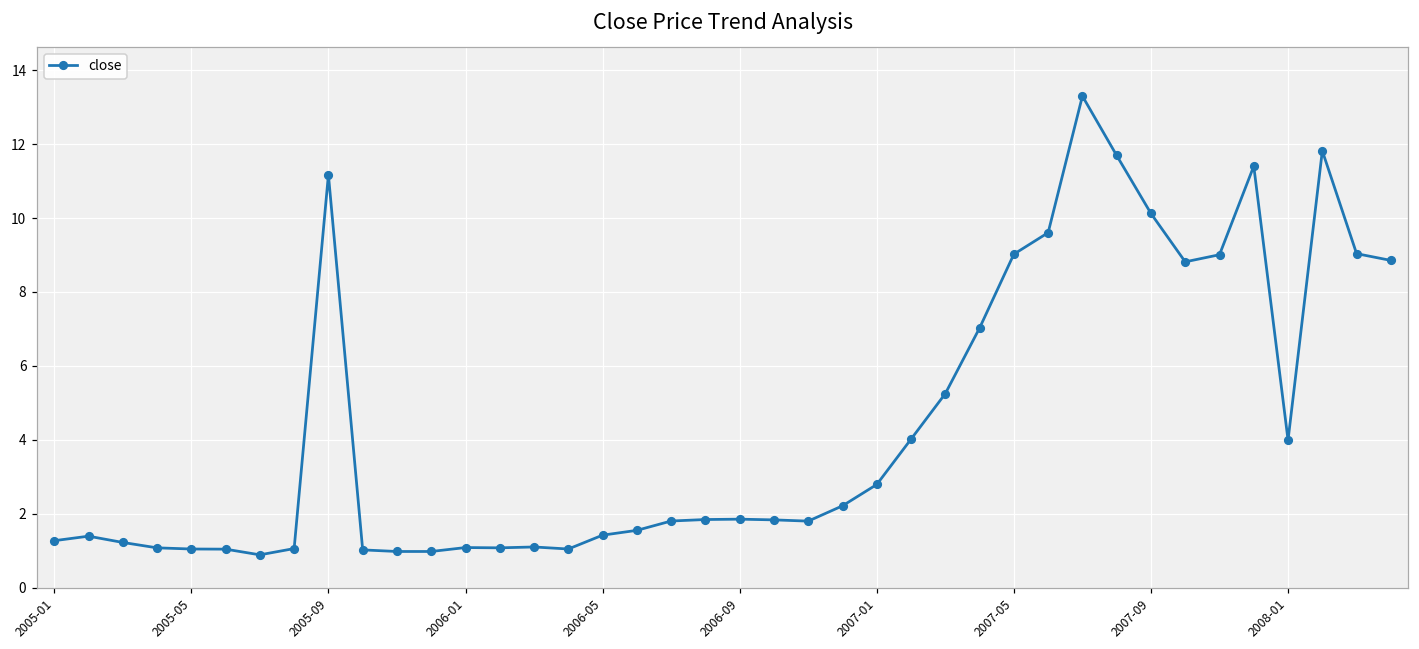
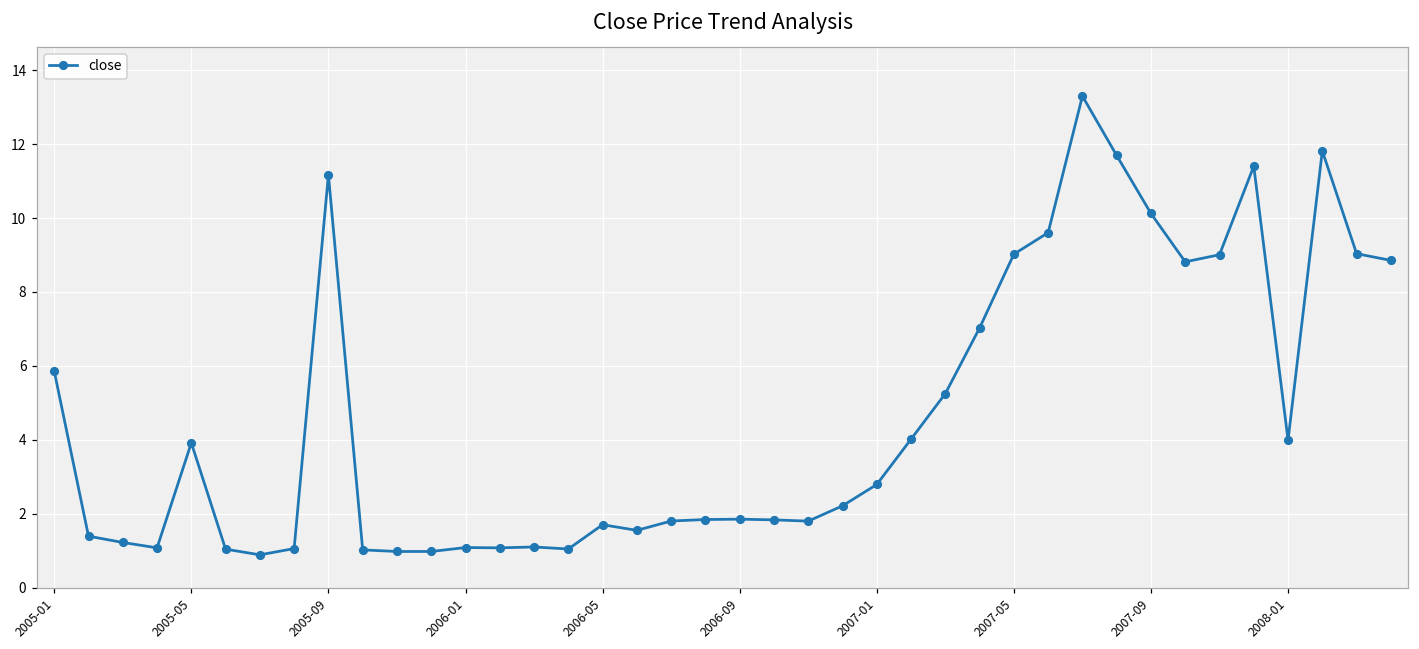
2005-01: 1.3 -> 5.9
2005-05: 1.0 -> 3.9
2006-05: 1.4 -> 1.7
